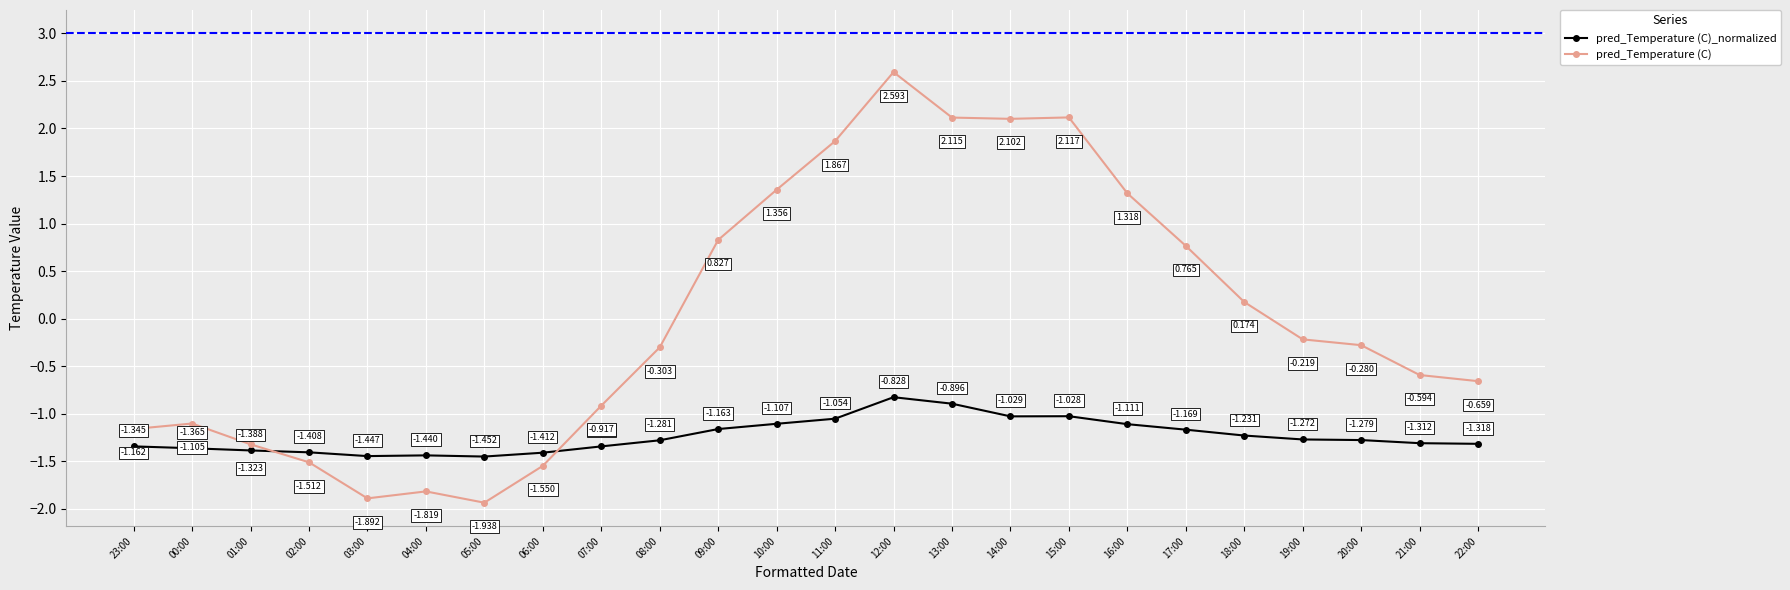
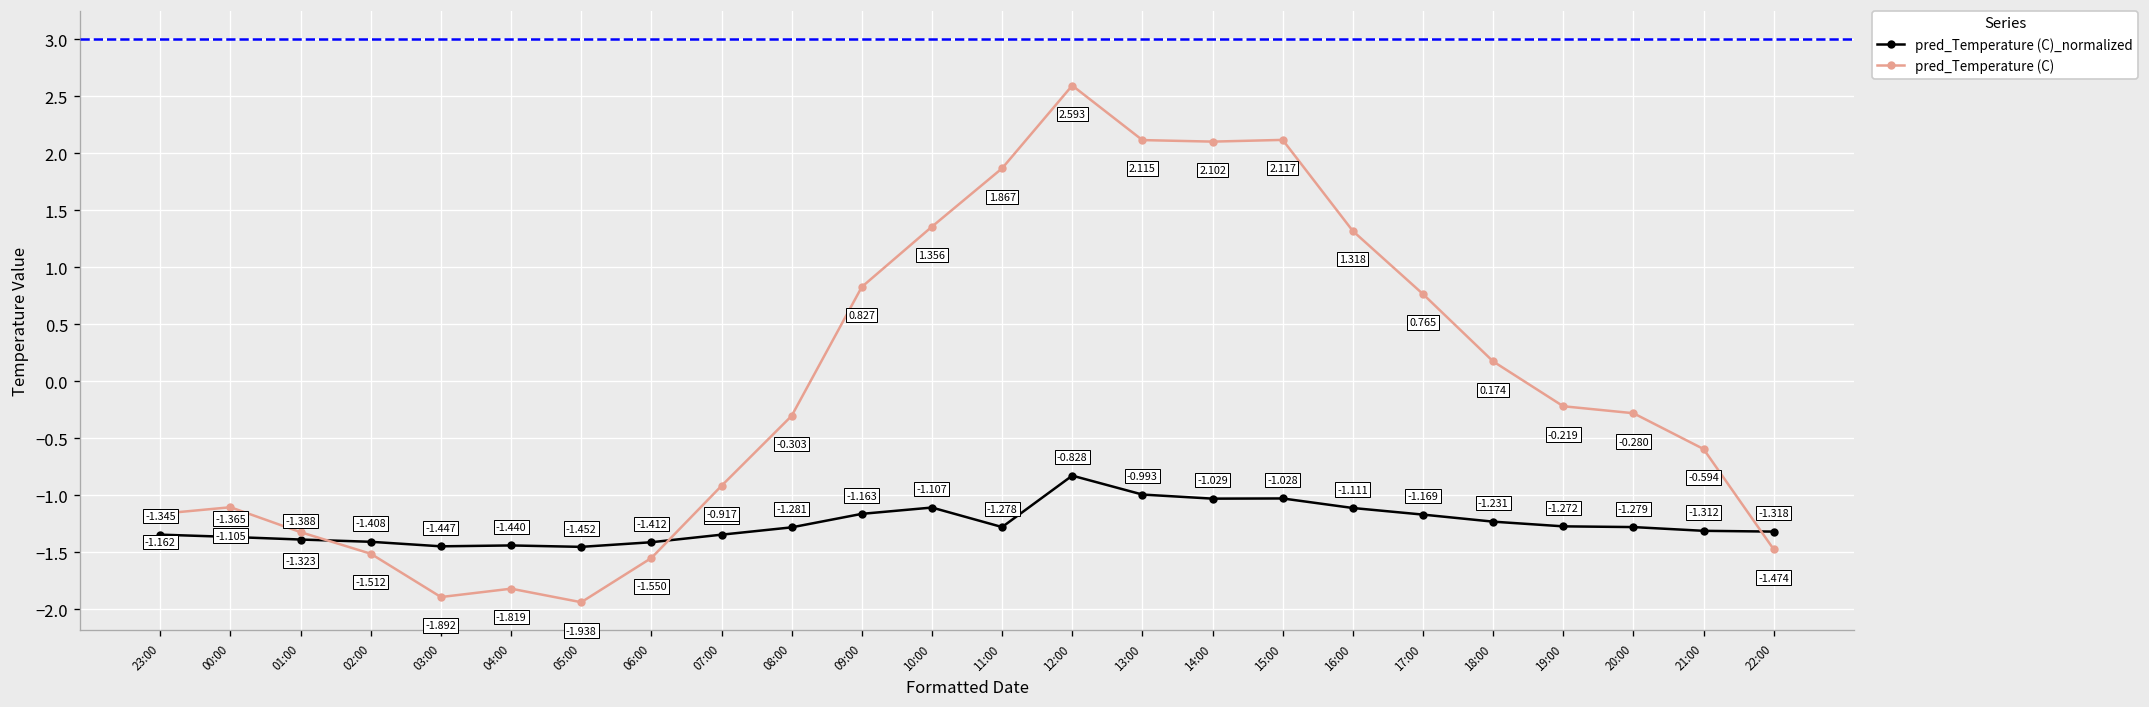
pred_Temperature (C)_normalized, 11:00: -1.054 -> -1.278
pred_Temperature (C)_normalized, 13:00: -0.896 -> -0.993
pred_Temperature (C), 22:00: -0.659 -> -1.474
